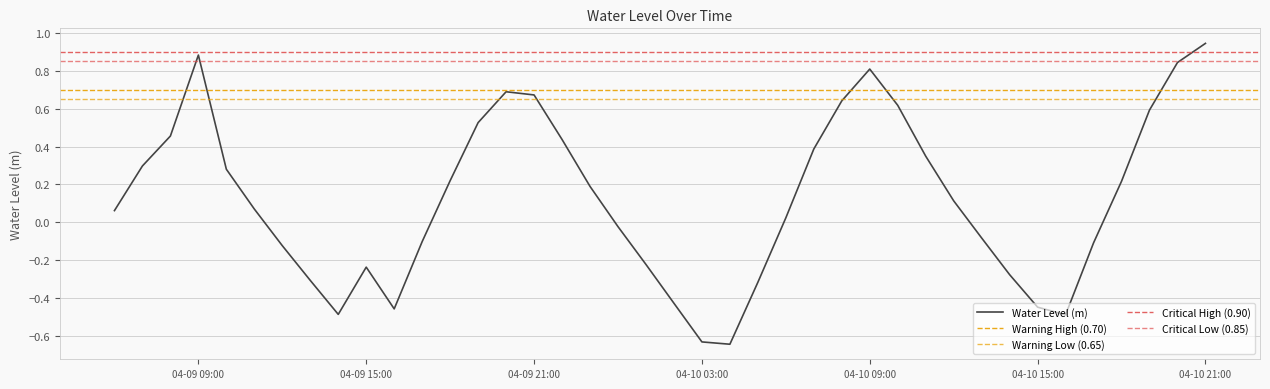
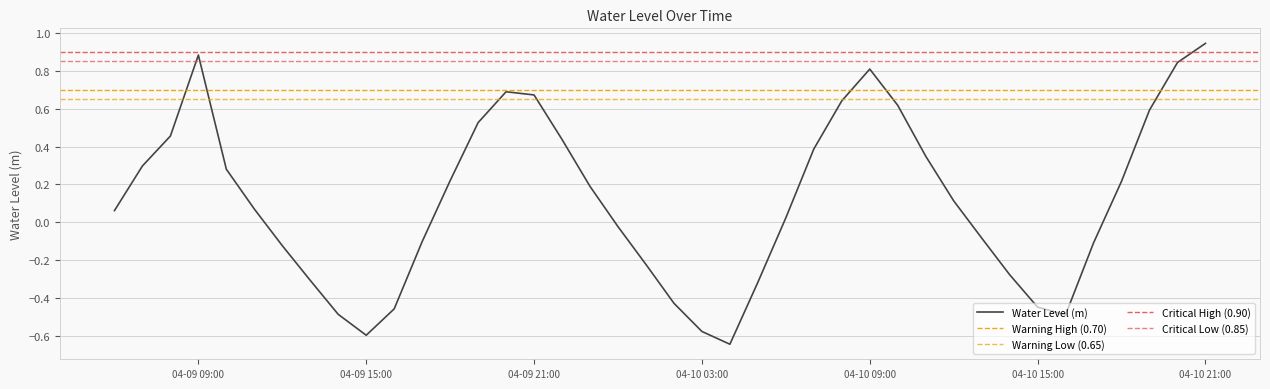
04-09 15:00: -0.24 -> -0.60
04-10 03:00: -0.63 -> -0.58
